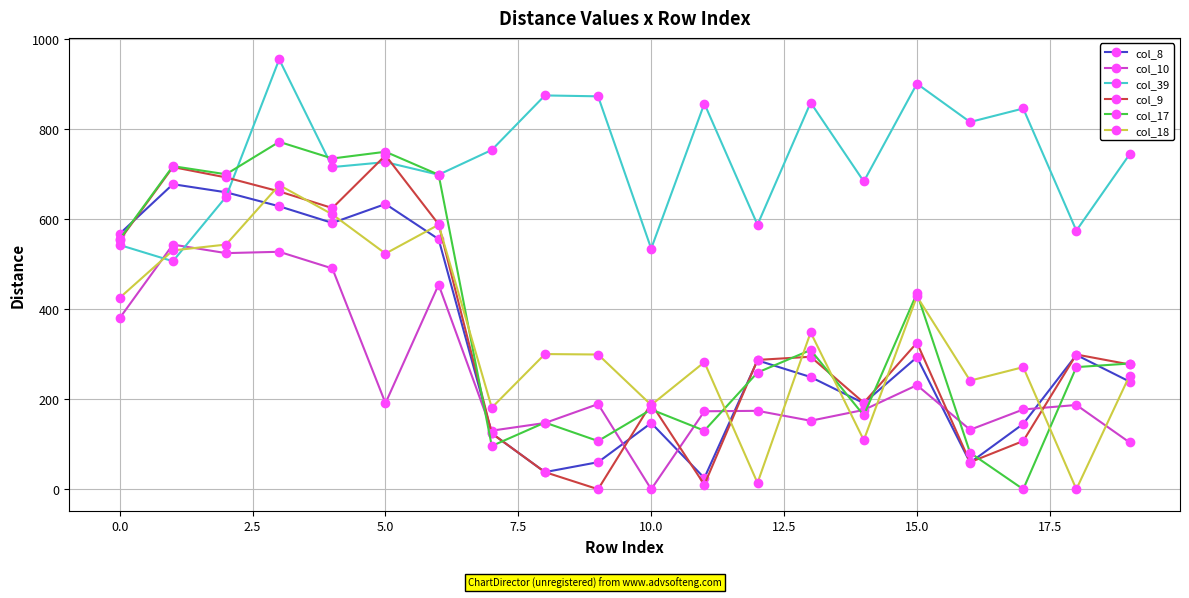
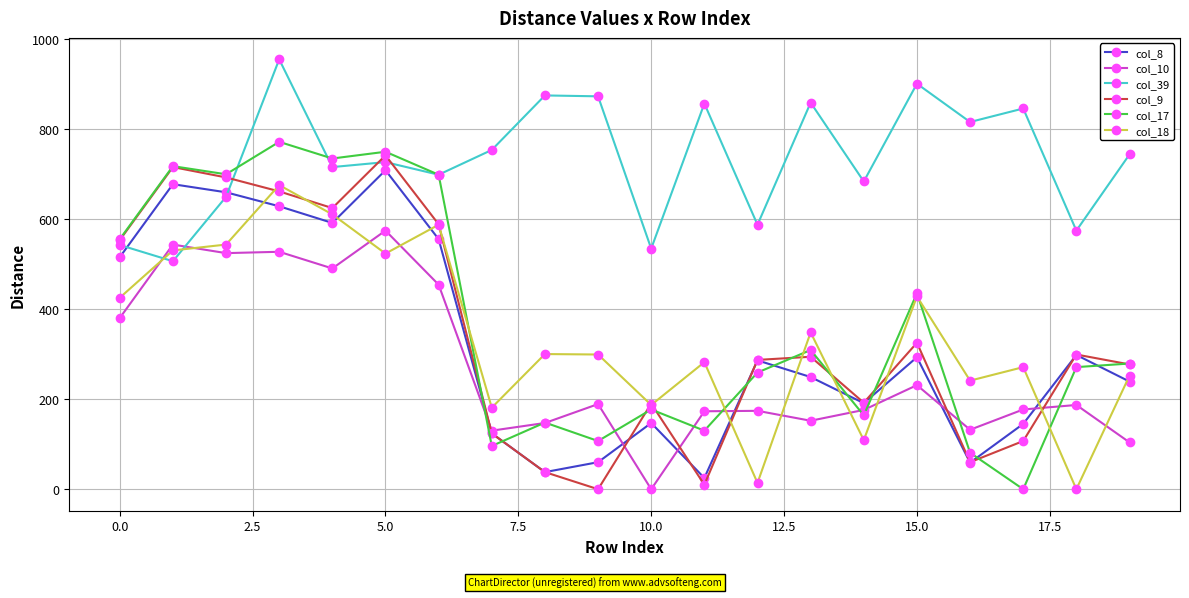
col_8, 0.0: 570 -> 520
col_8, 5.0: 630 -> 710
col_10, 5.0: 190 -> 570
